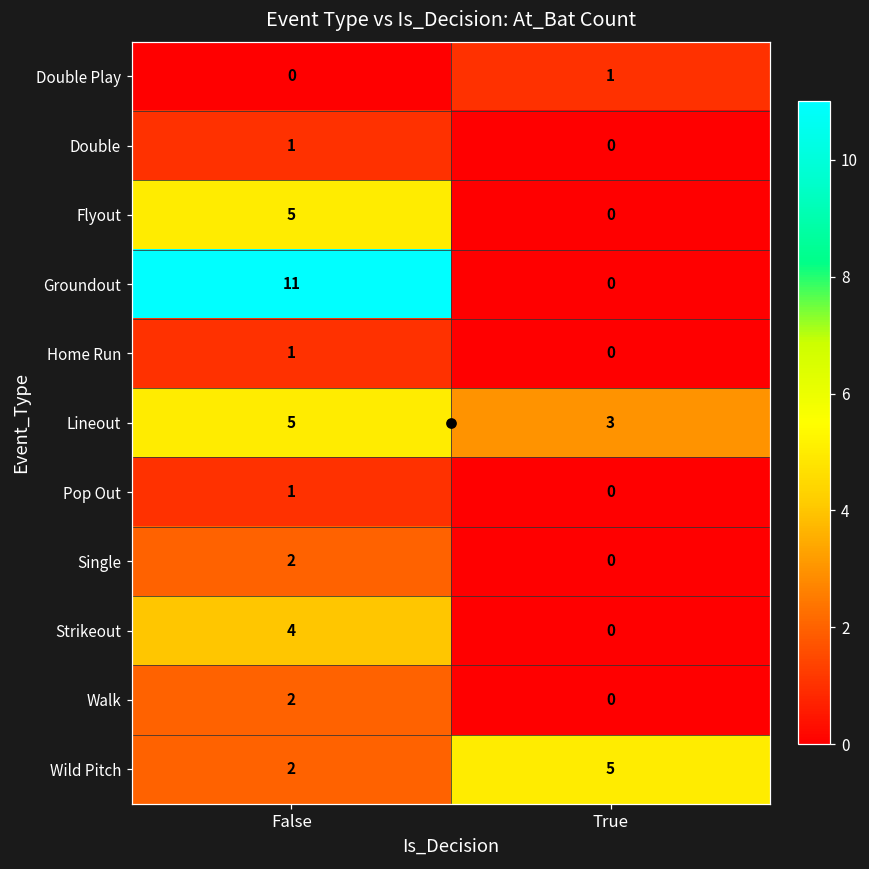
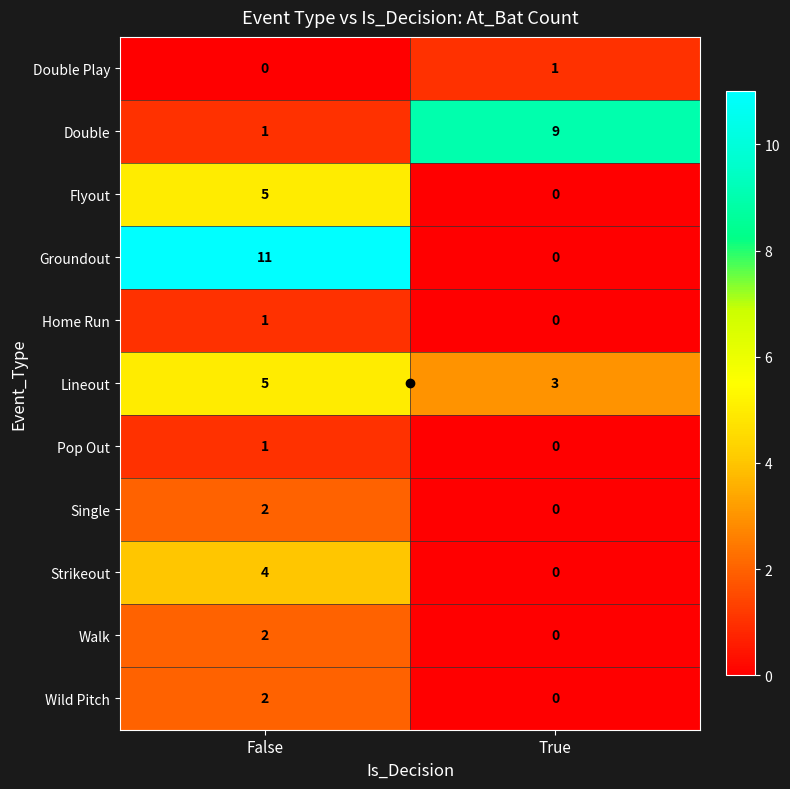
Double, True: 0 -> 9
Wild Pitch, True: 5 -> 0
